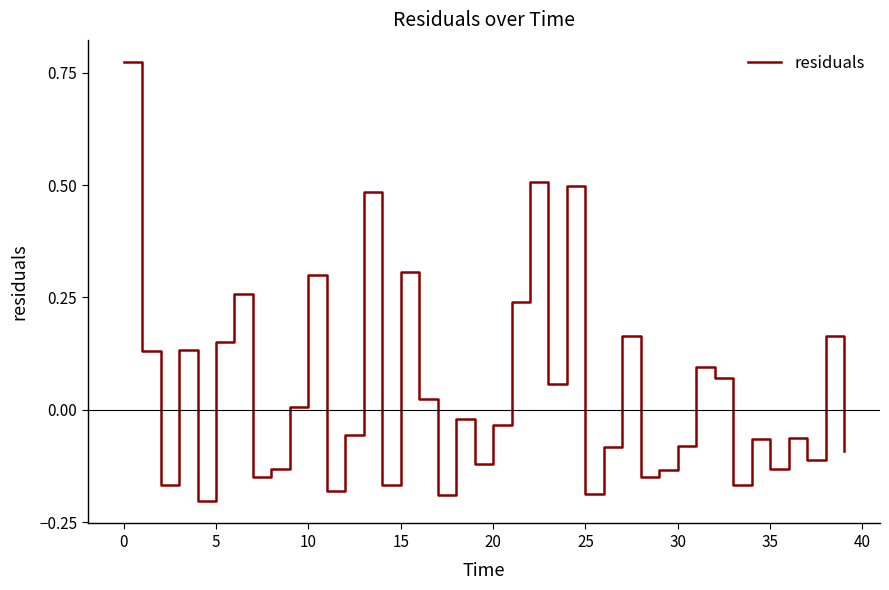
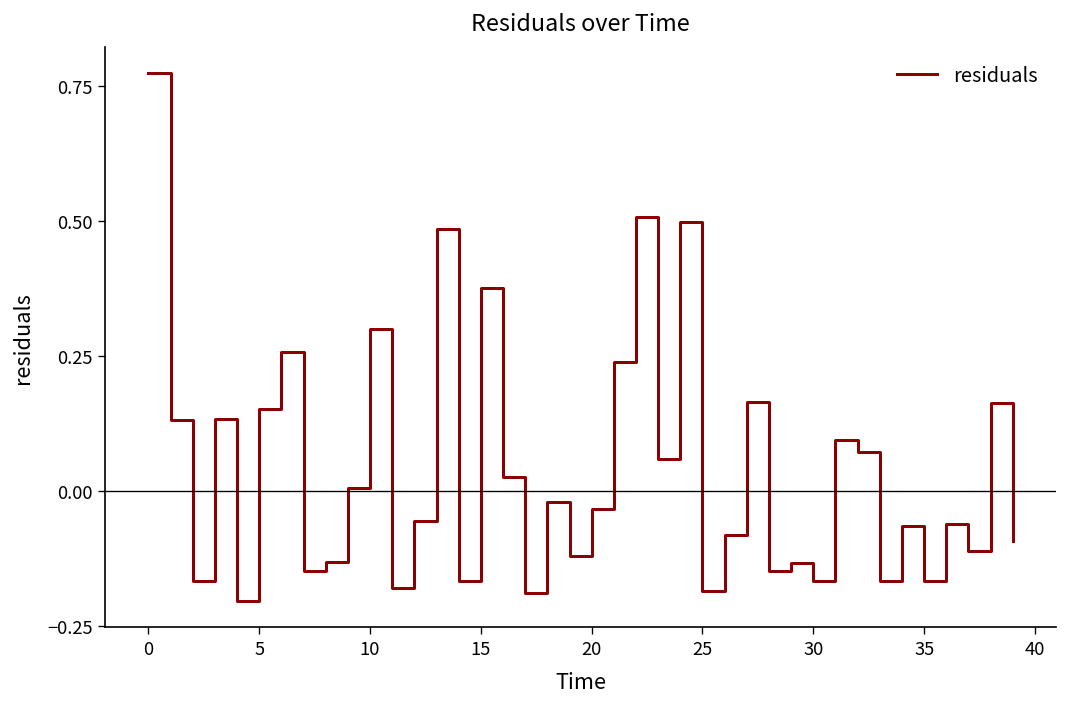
15: 0.31 -> 0.38
30: -0.08 -> -0.17
35: -0.13 -> -0.17
